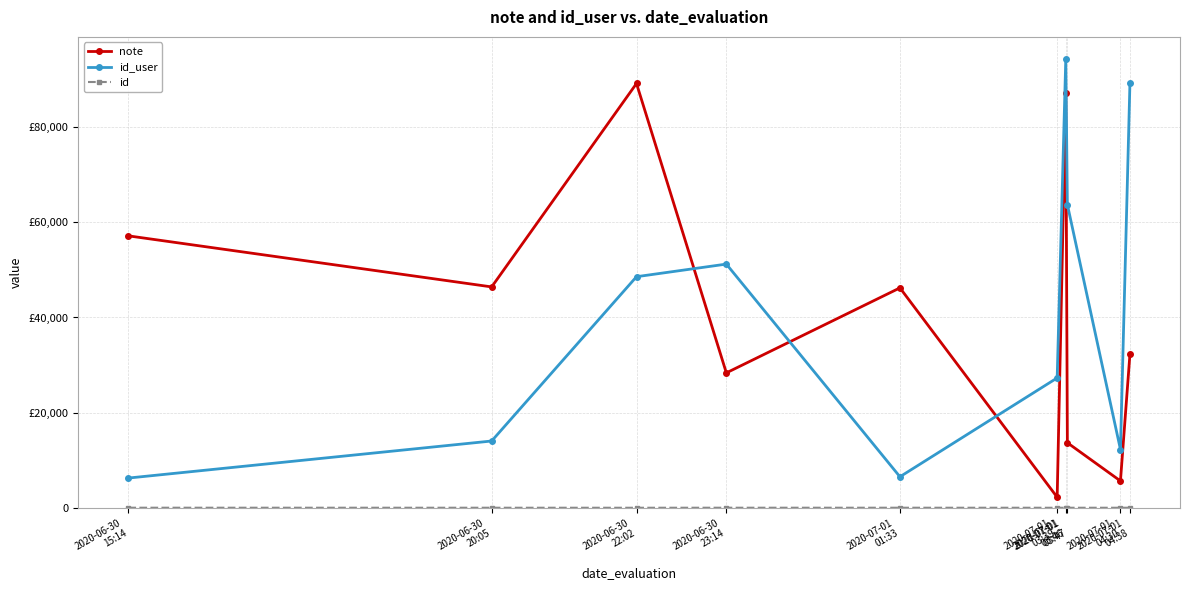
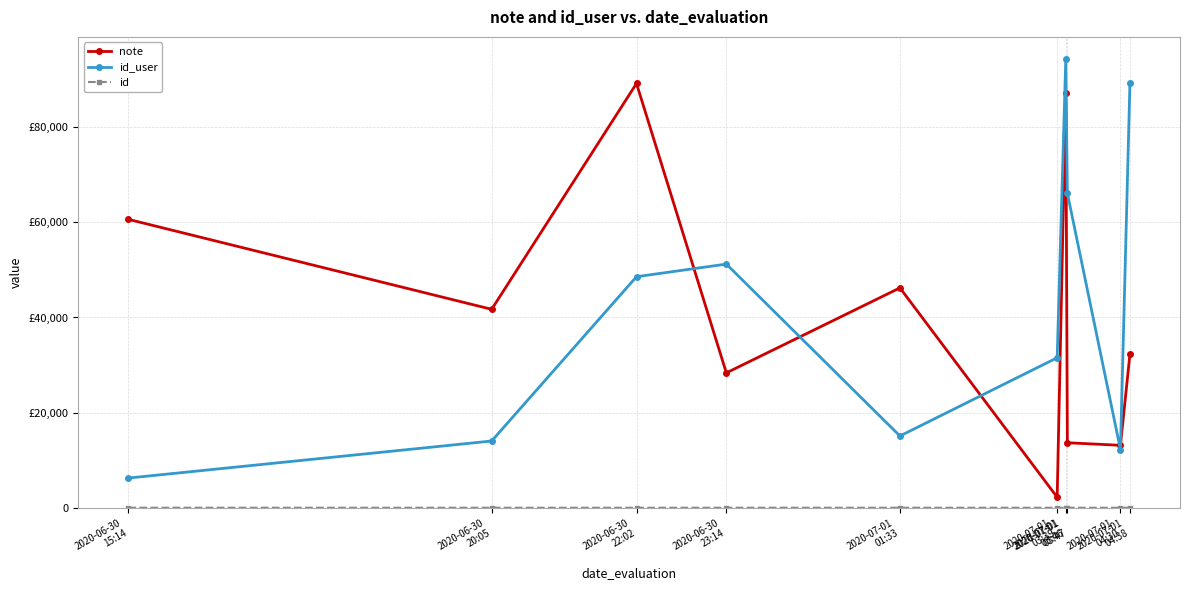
note, 2020-06-30 15:14: £57,000 -> £61,000
note, 2020-06-30 20:05: £46,000 -> £42,000
id_user, 2020-07-01 01:33: £7,000 -> £15,000
id_user, 2020-07-01 03:39: £27,000 -> £32,000
id_user, 2020-07-01 03:47: £64,000 -> £66,000
note, 2020-07-01 04:30: £6,000 -> £13,000
